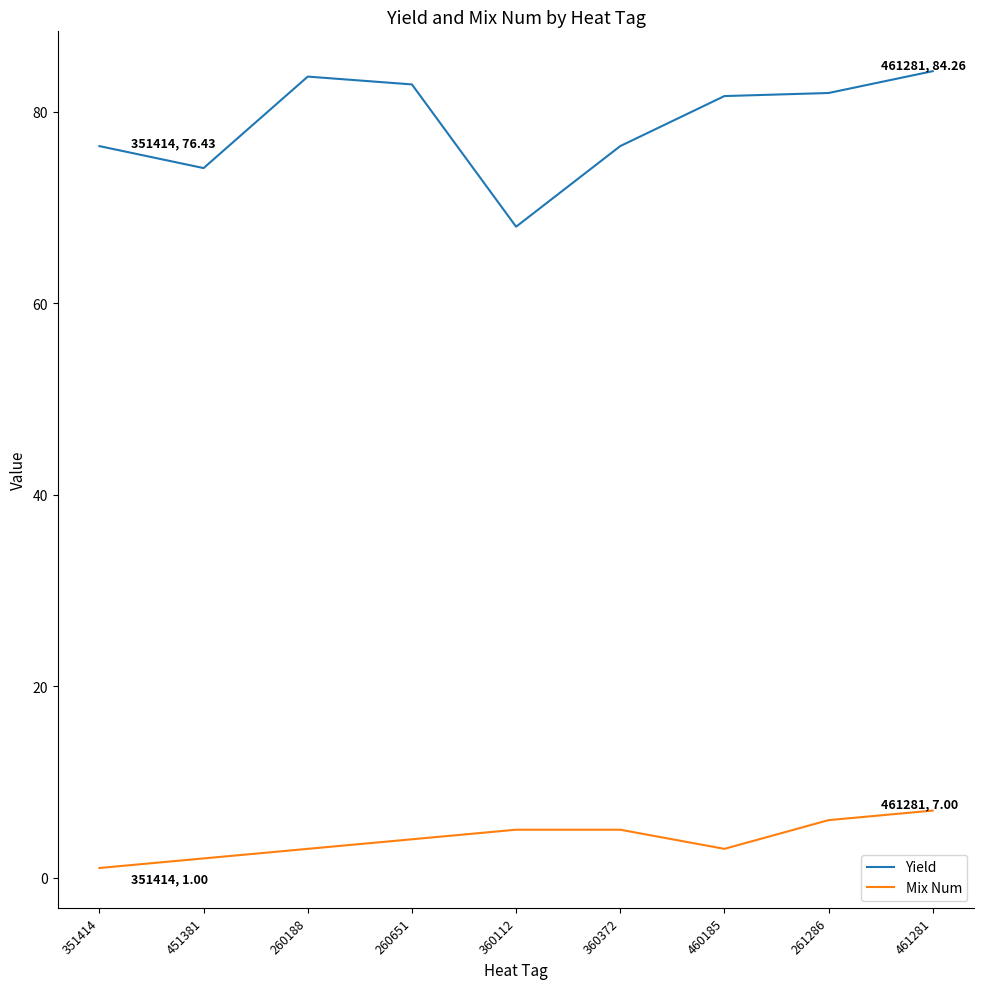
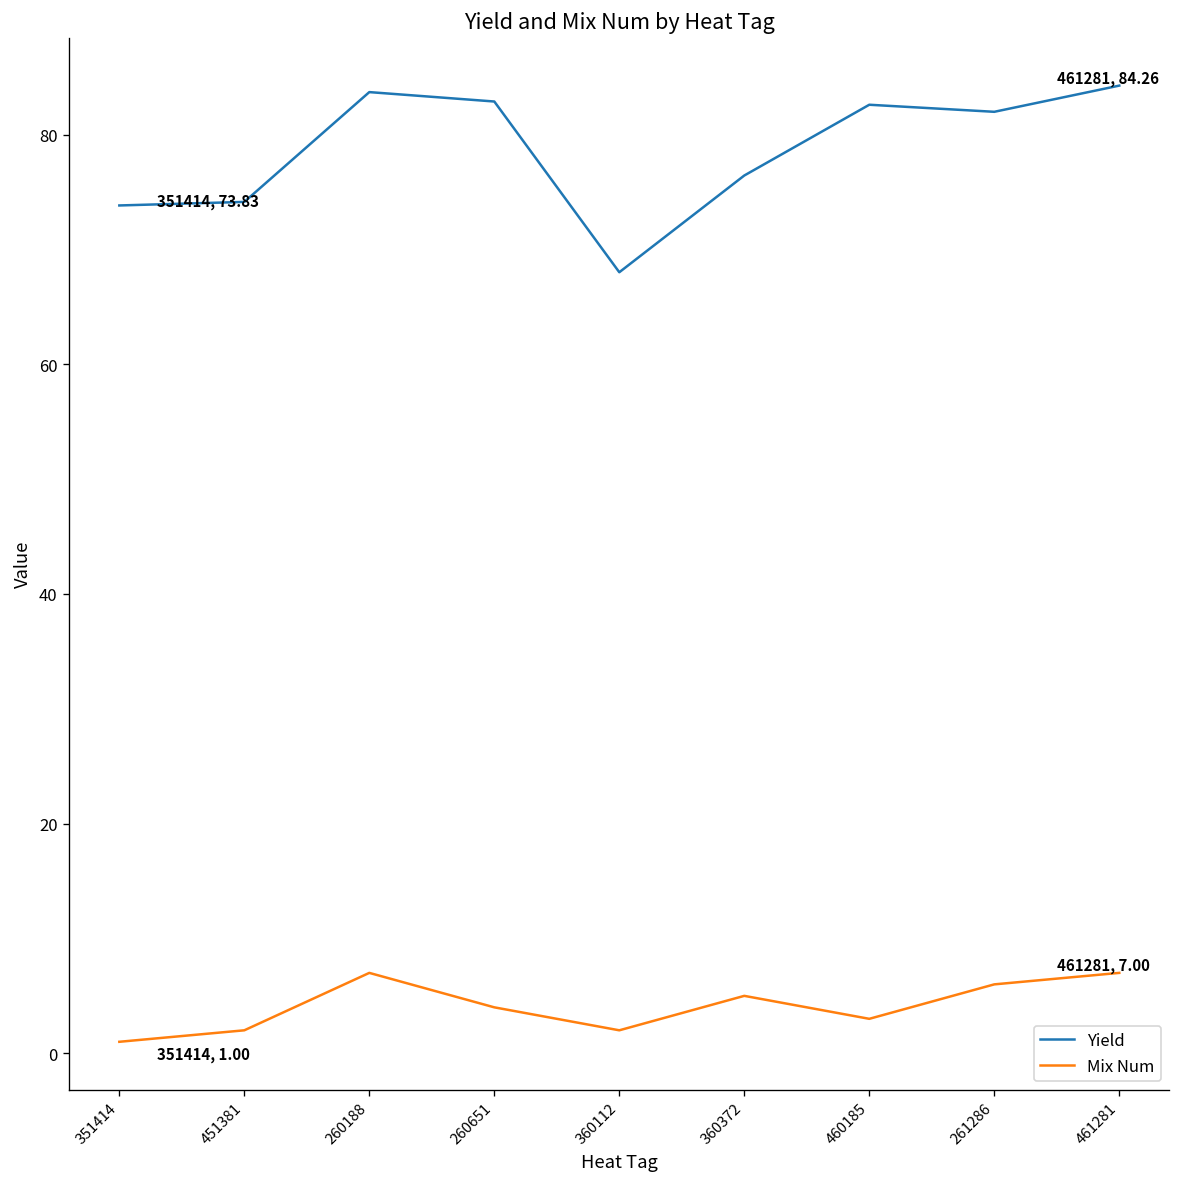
Yield, 351414: 76.43 -> 73.83
Mix Num, 260188: 3 -> 7
Mix Num, 360112: 5 -> 2
Yield, 460185: 82 -> 83
